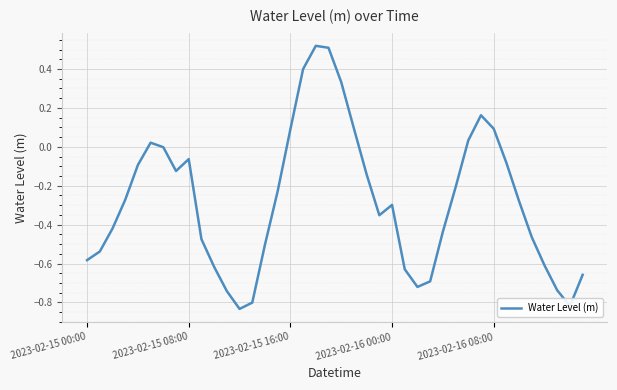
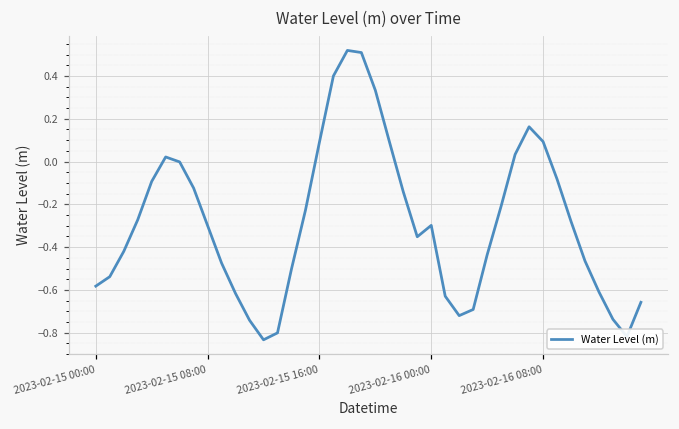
2023-02-15 08:00: -0.06 -> -0.30
